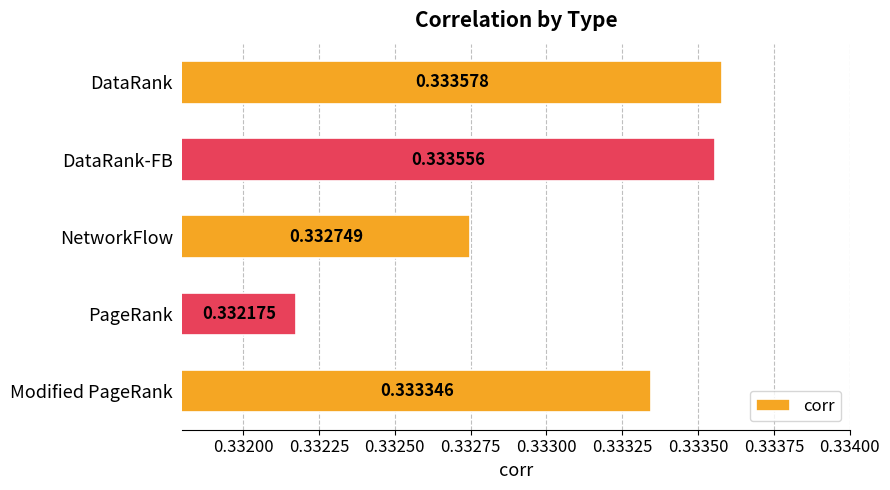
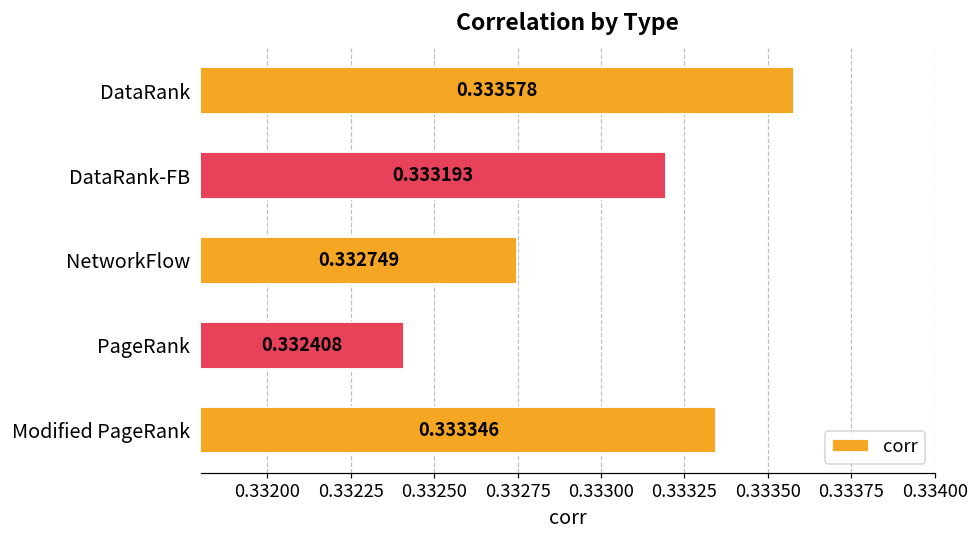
DataRank-FB: 0.333556 -> 0.333193
PageRank: 0.332175 -> 0.332408
